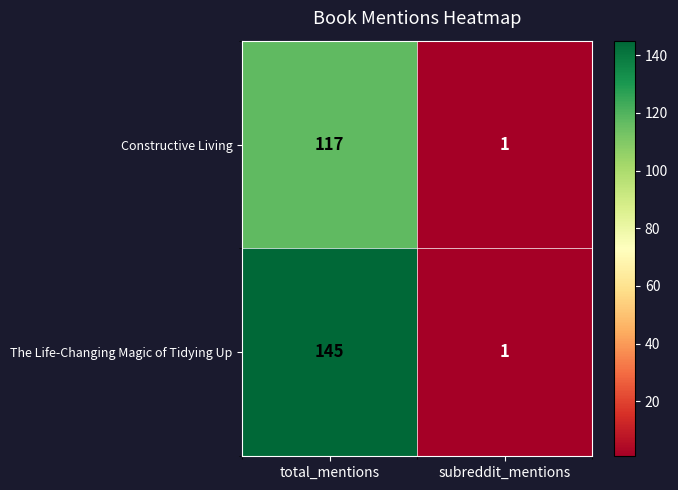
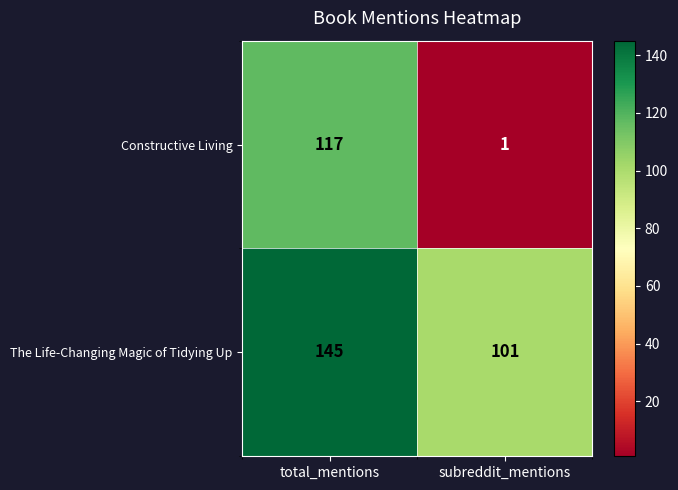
The Life-Changing Magic of Tidying Up, subreddit_mentions: 1 -> 101
